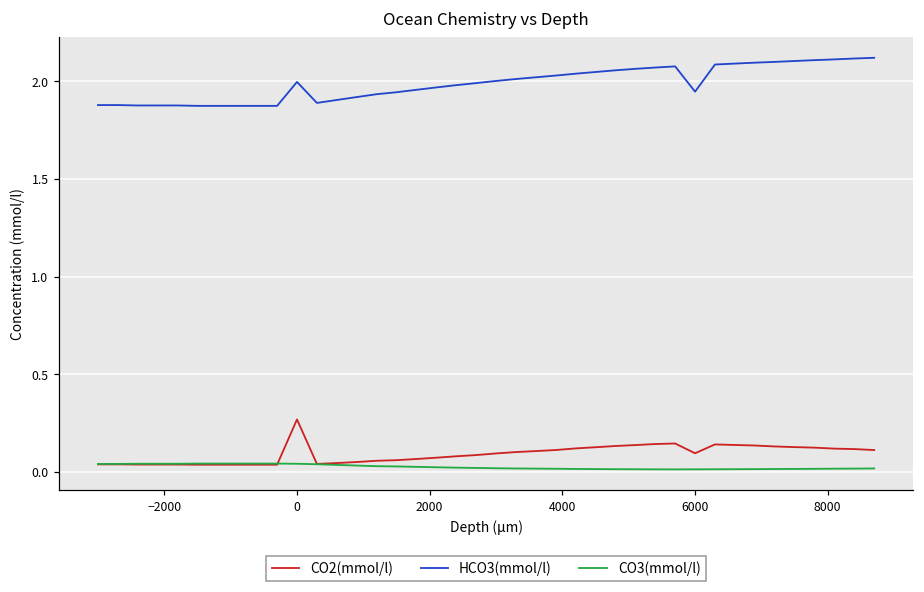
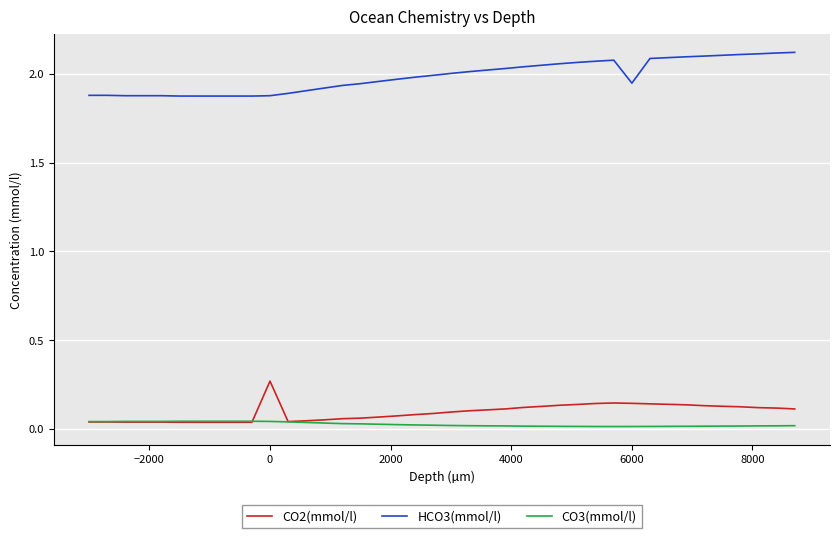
HCO3(mmol/l), 0: 2.00 -> 1.88
CO2(mmol/l), 6000: 0.10 -> 0.14
